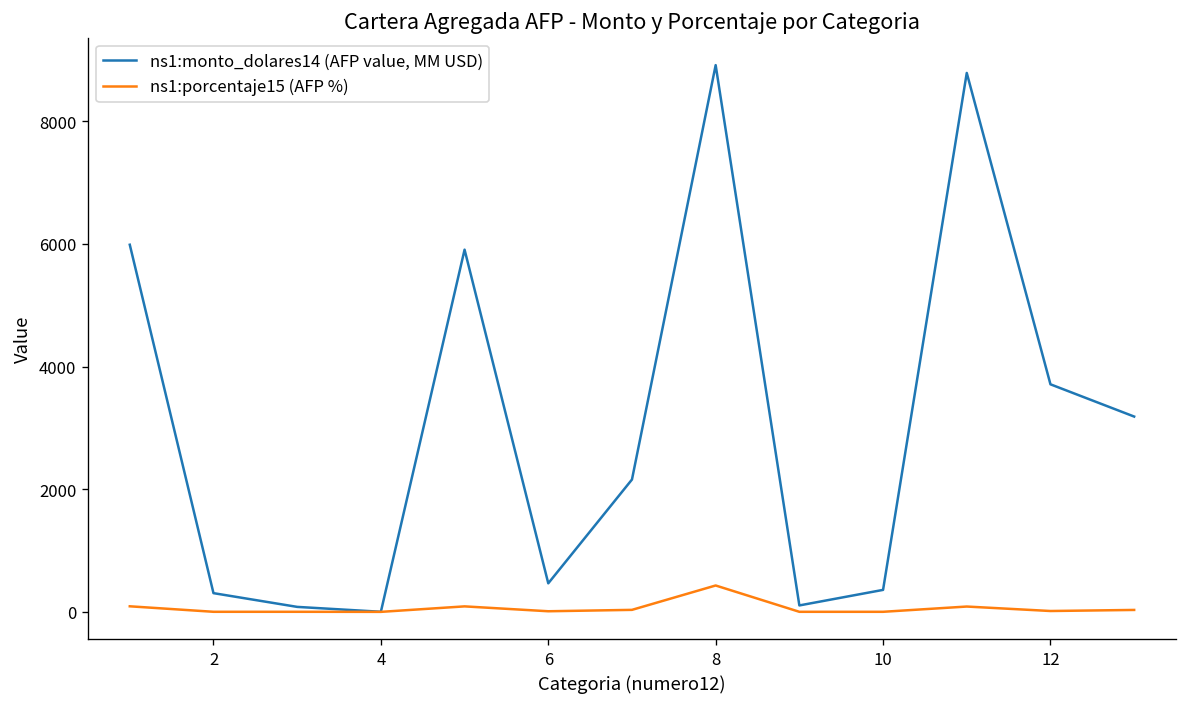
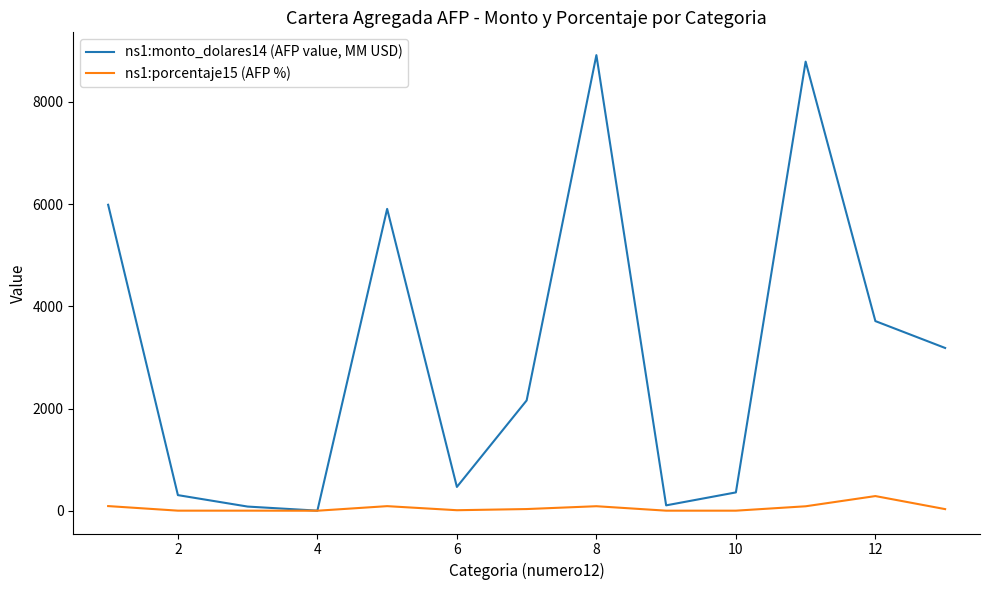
ns1:porcentaje15 (AFP %), 8: 400 -> 100
ns1:porcentaje15 (AFP %), 12: 0 -> 300
